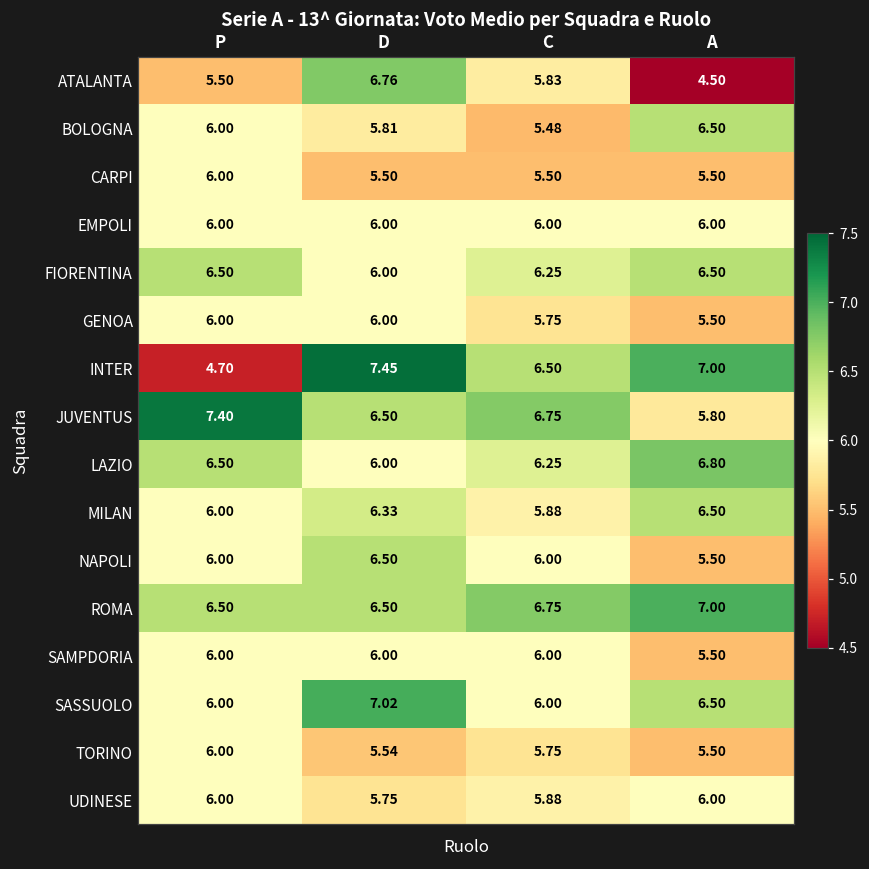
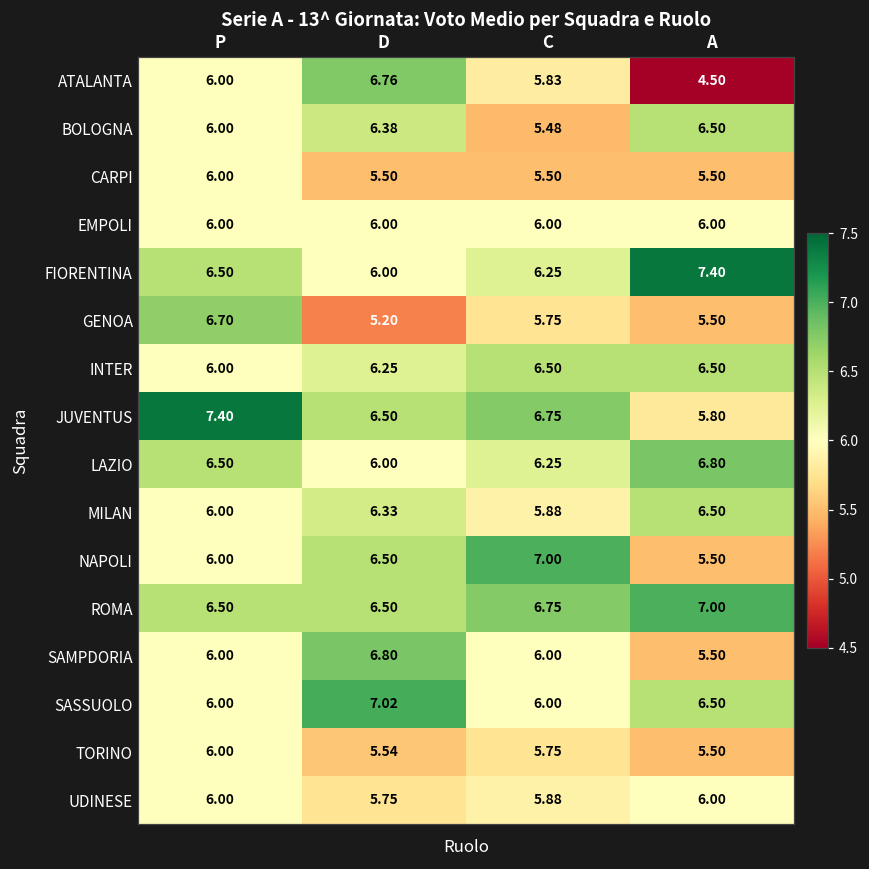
ATALANTA, P: 5.50 -> 6.00
BOLOGNA, D: 5.81 -> 6.38
FIORENTINA, A: 6.50 -> 7.40
GENOA, P: 6.00 -> 6.70
GENOA, D: 6.00 -> 5.20
INTER, P: 4.70 -> 6.00
INTER, D: 7.45 -> 6.25
INTER, A: 7.00 -> 6.50
NAPOLI, C: 6.00 -> 7.00
SAMPDORIA, D: 6.00 -> 6.80
